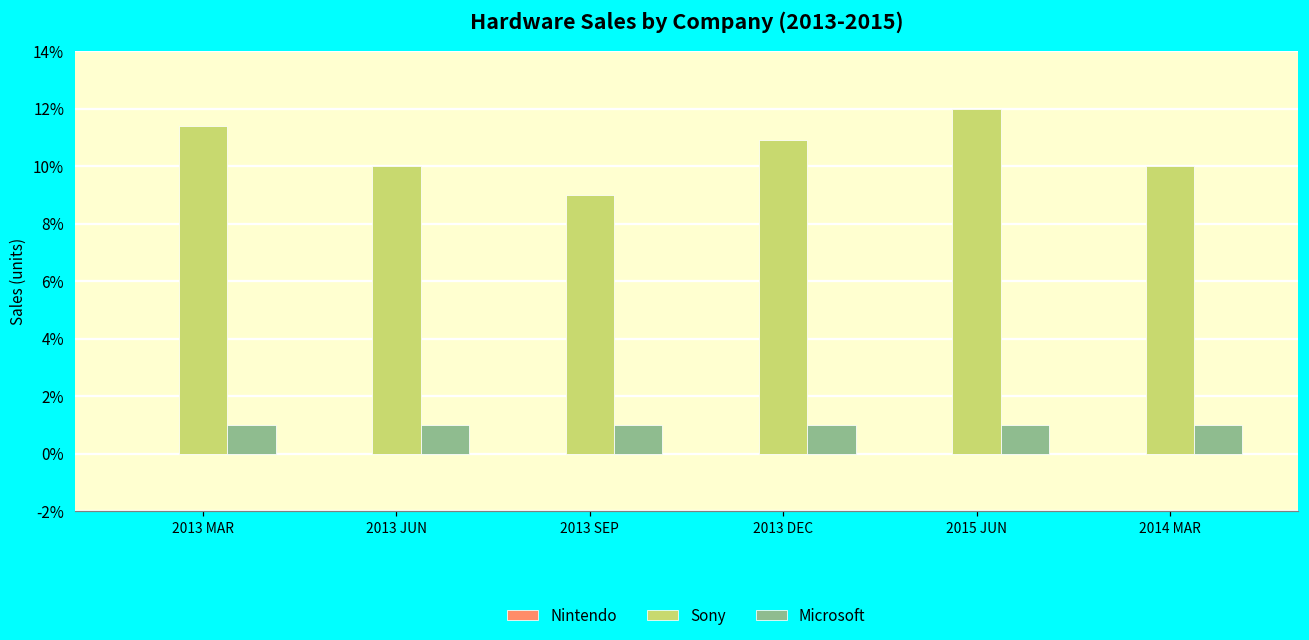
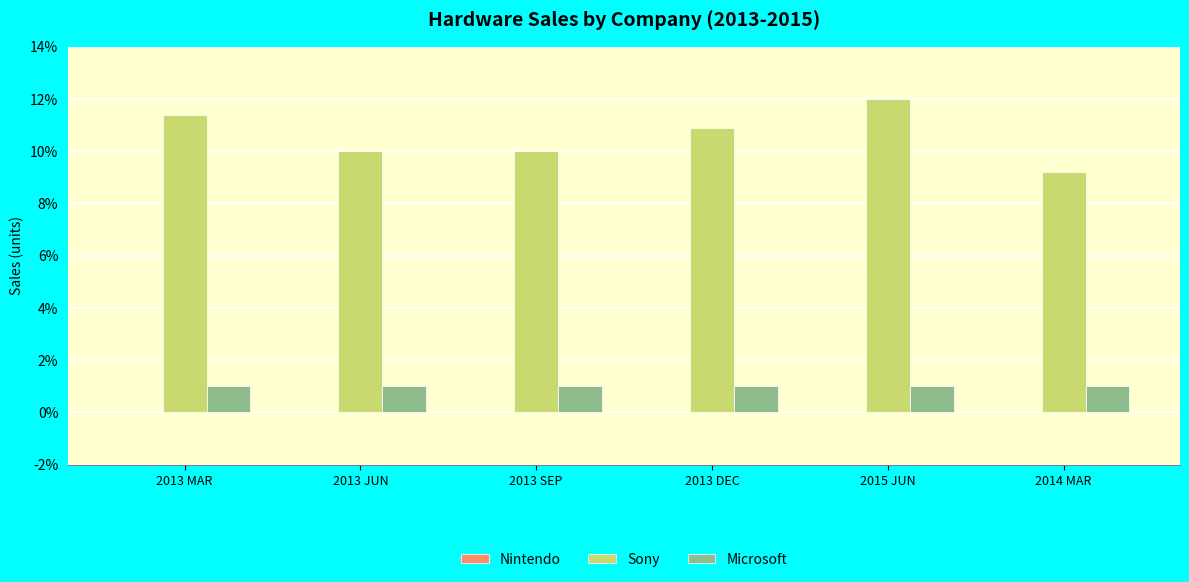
Sony, 2013 SEP: 9% -> 10%
Sony, 2014 MAR: 10.0% -> 9.2%
